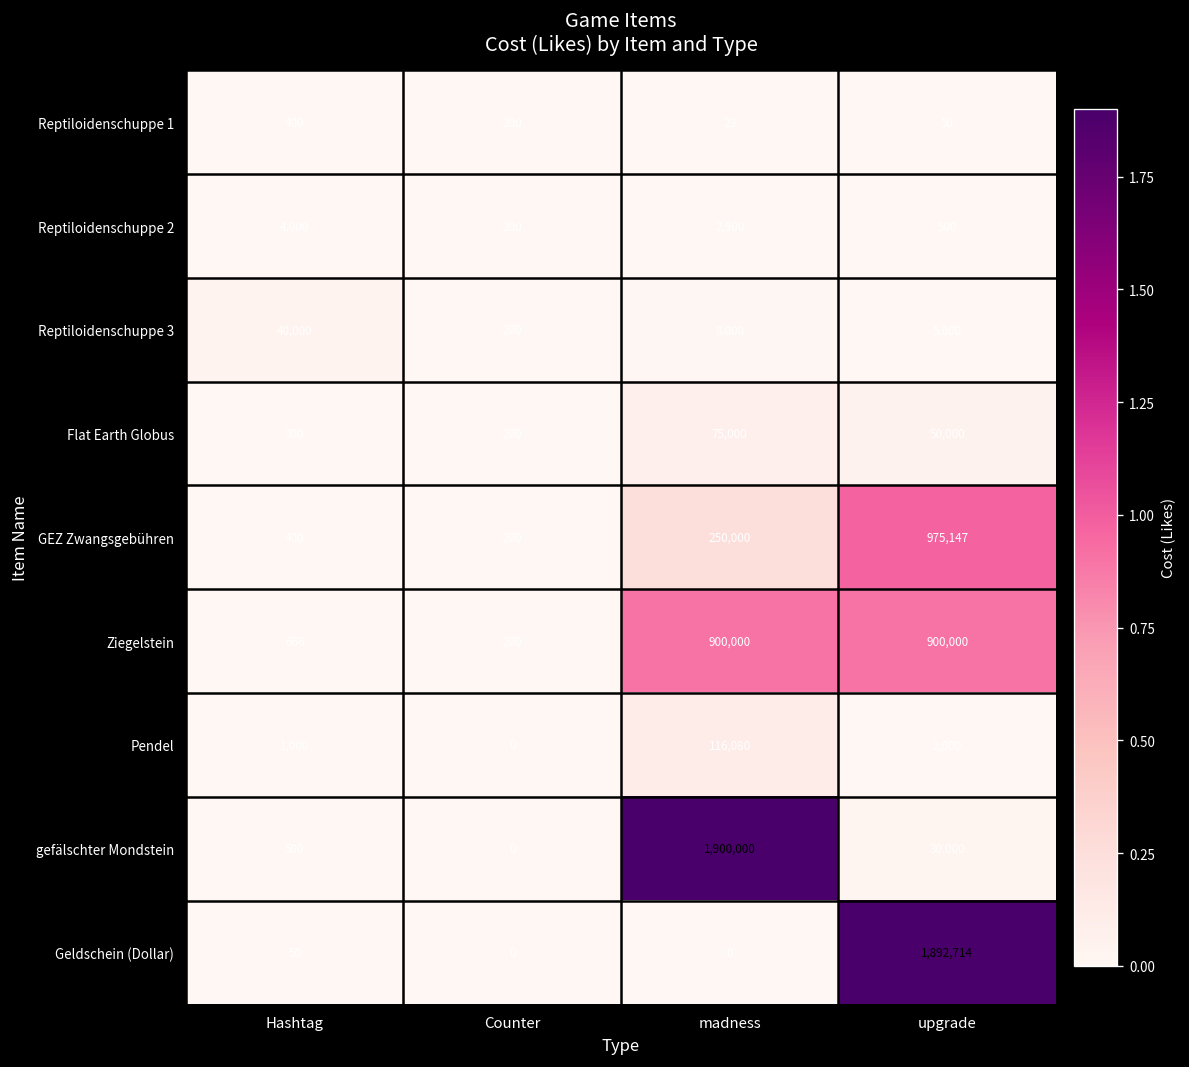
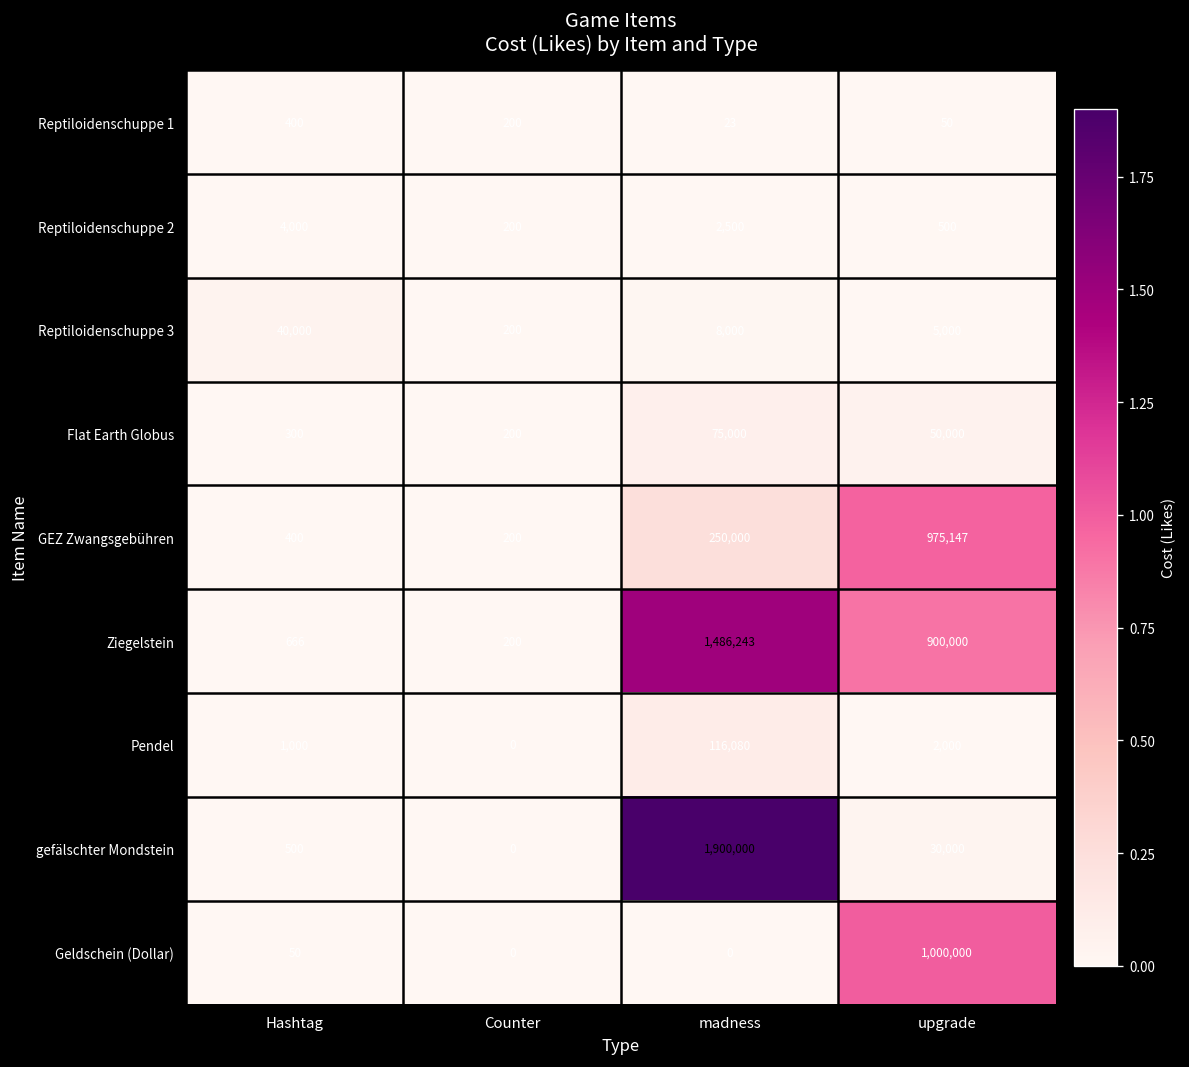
Ziegelstein, madness: 900,000 -> 1,486,243
Geldschein (Dollar), upgrade: 1,892,714 -> 1,000,000
